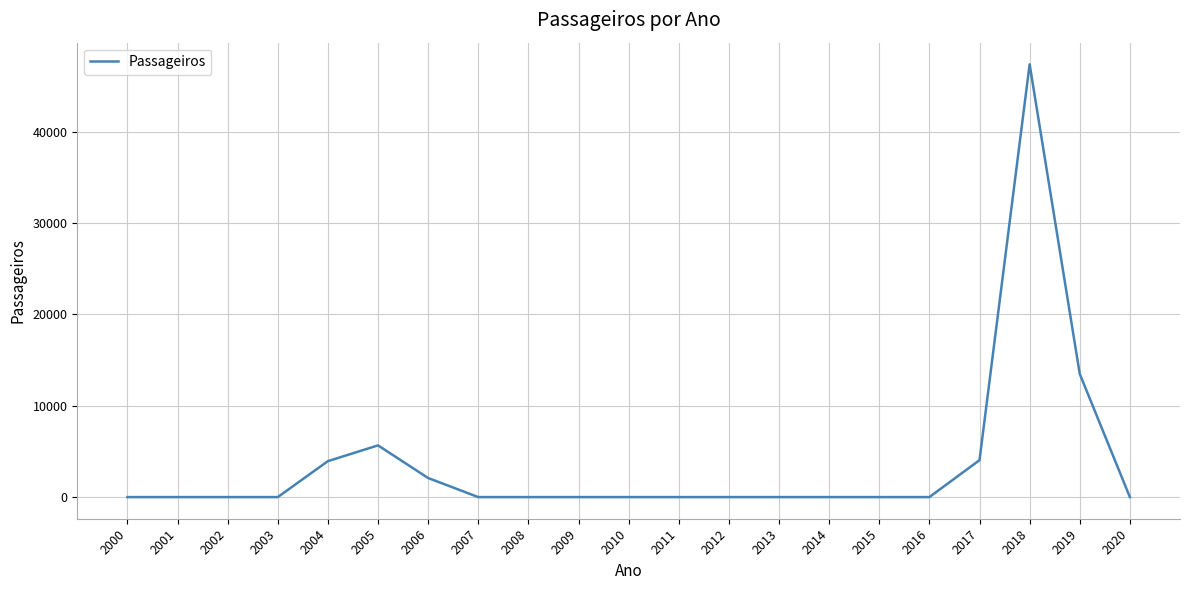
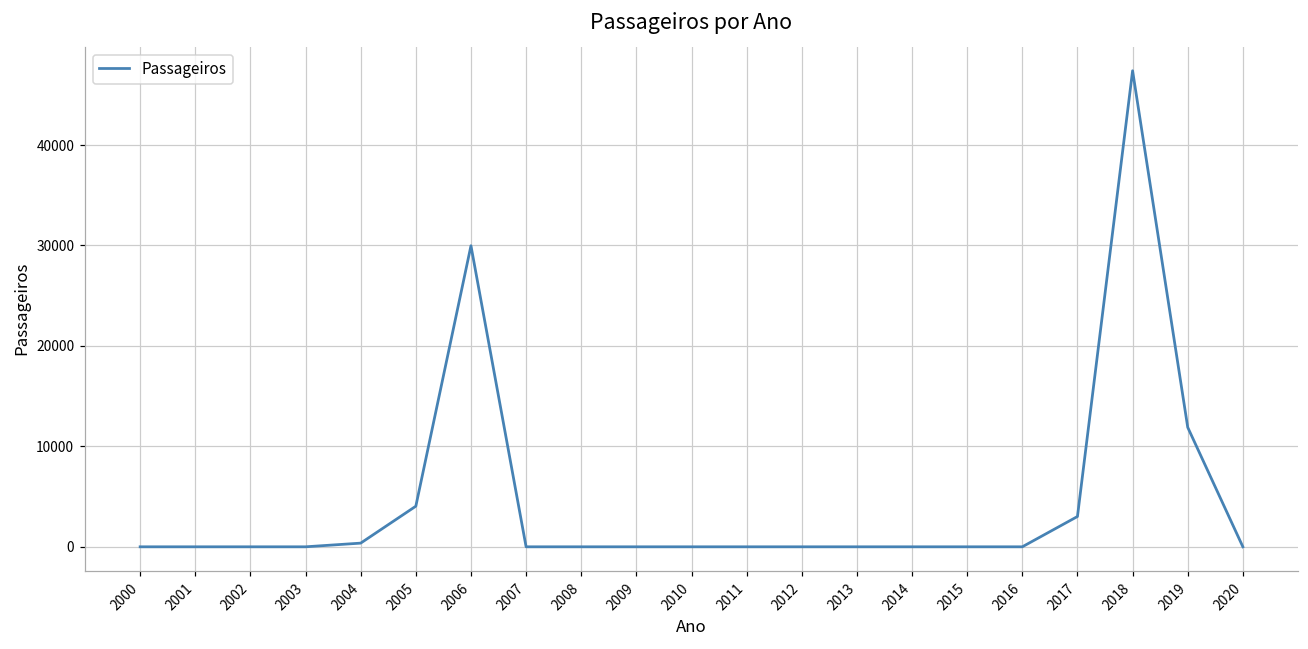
2004: 4000 -> 0
2005: 6000 -> 4000
2006: 2000 -> 30000
2017: 4000 -> 3000
2019: 13000 -> 12000
